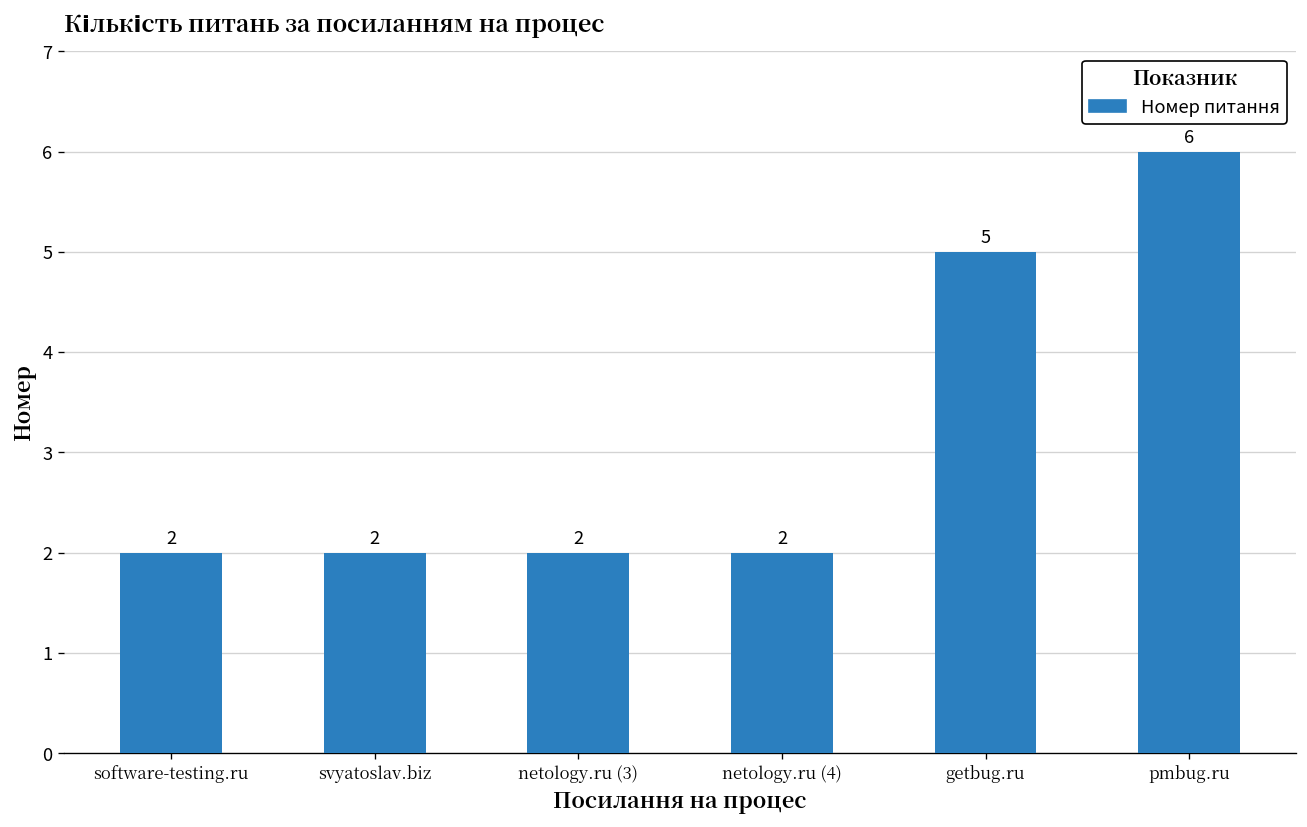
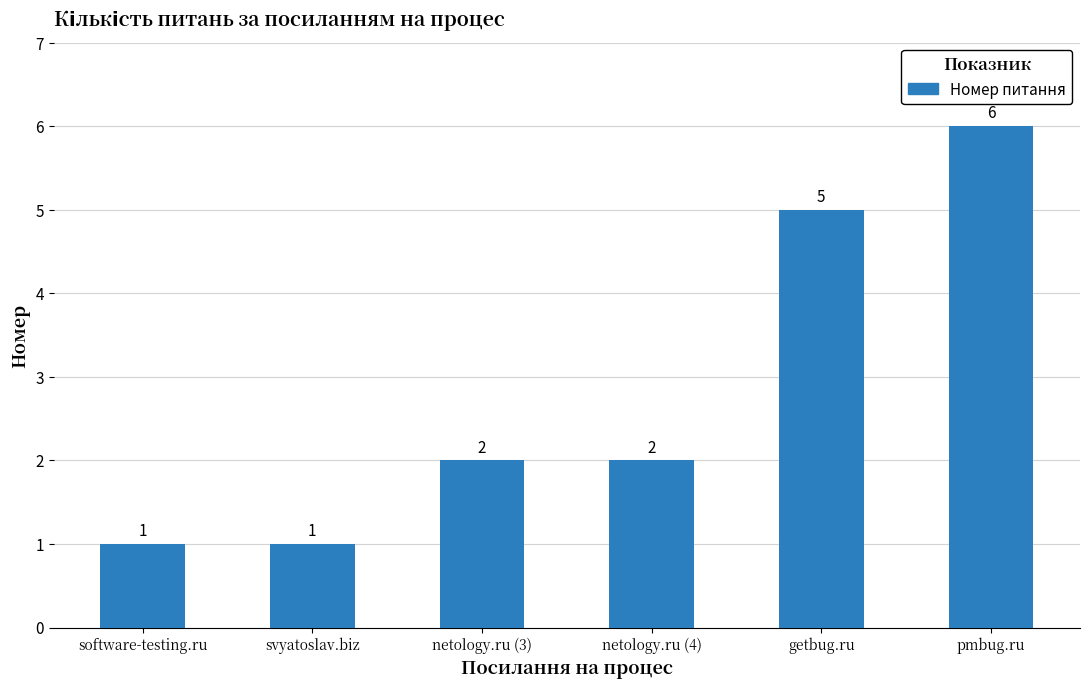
software-testing.ru: 2 -> 1
svyatoslav.biz: 2 -> 1
